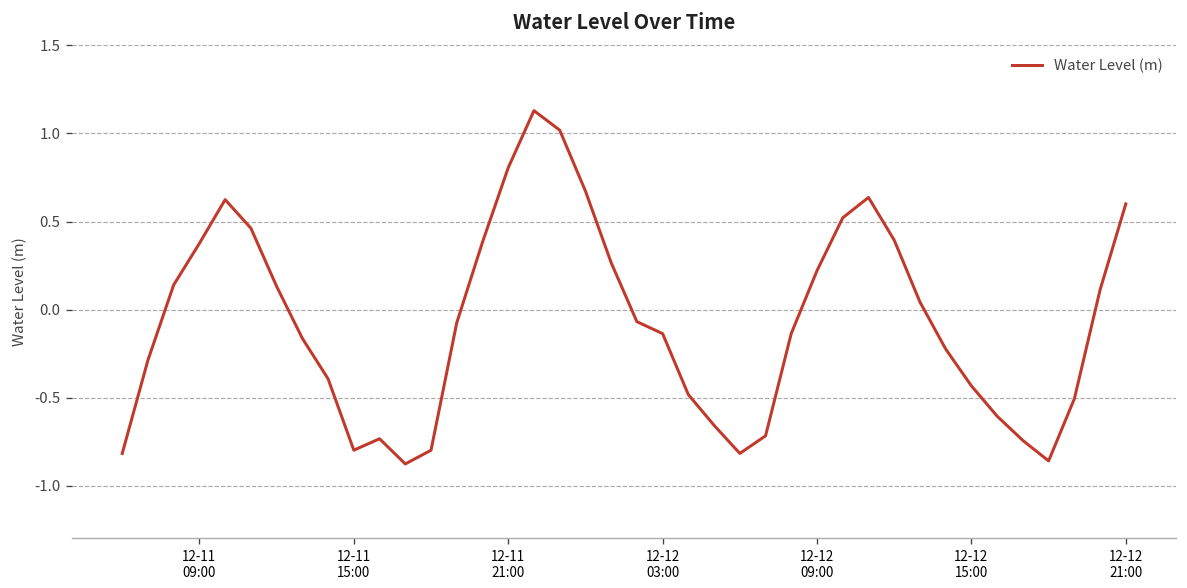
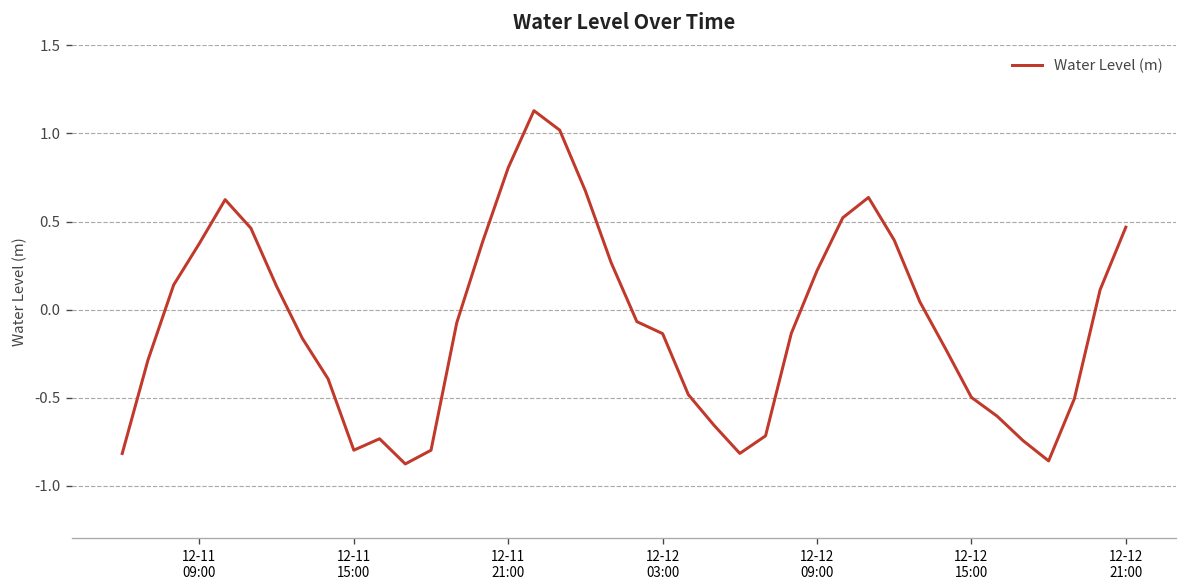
12-12 15:00: -0.43 -> -0.50
12-12 21:00: 0.60 -> 0.47
